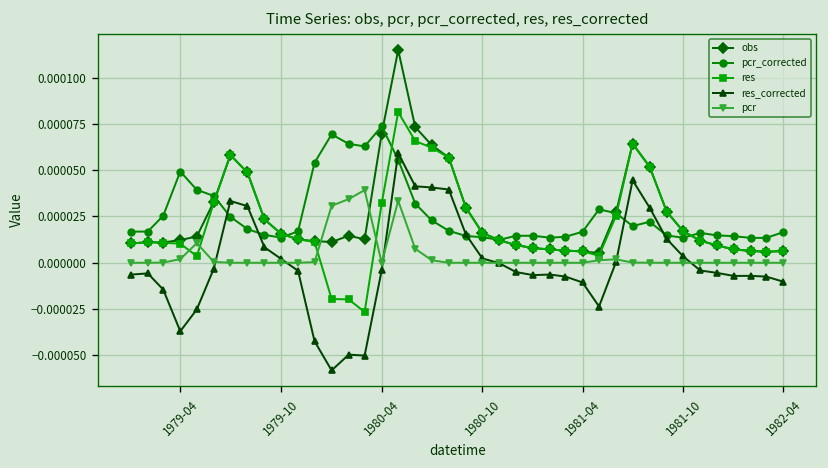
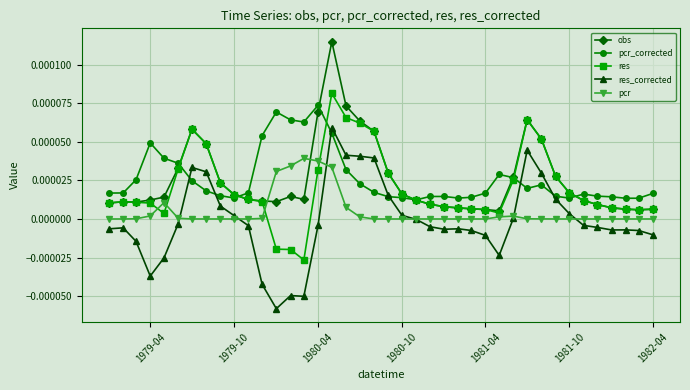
pcr, 1980-04: 0.00000 -> 0.00004
